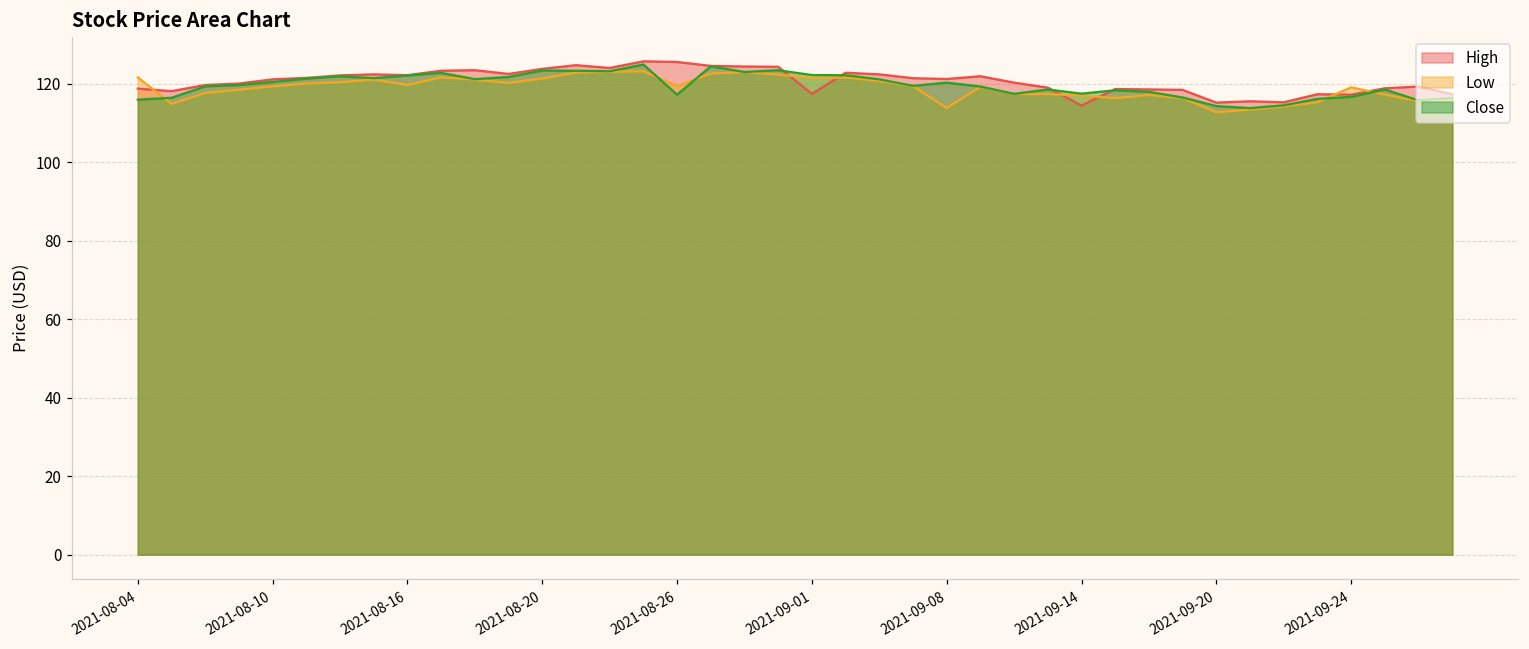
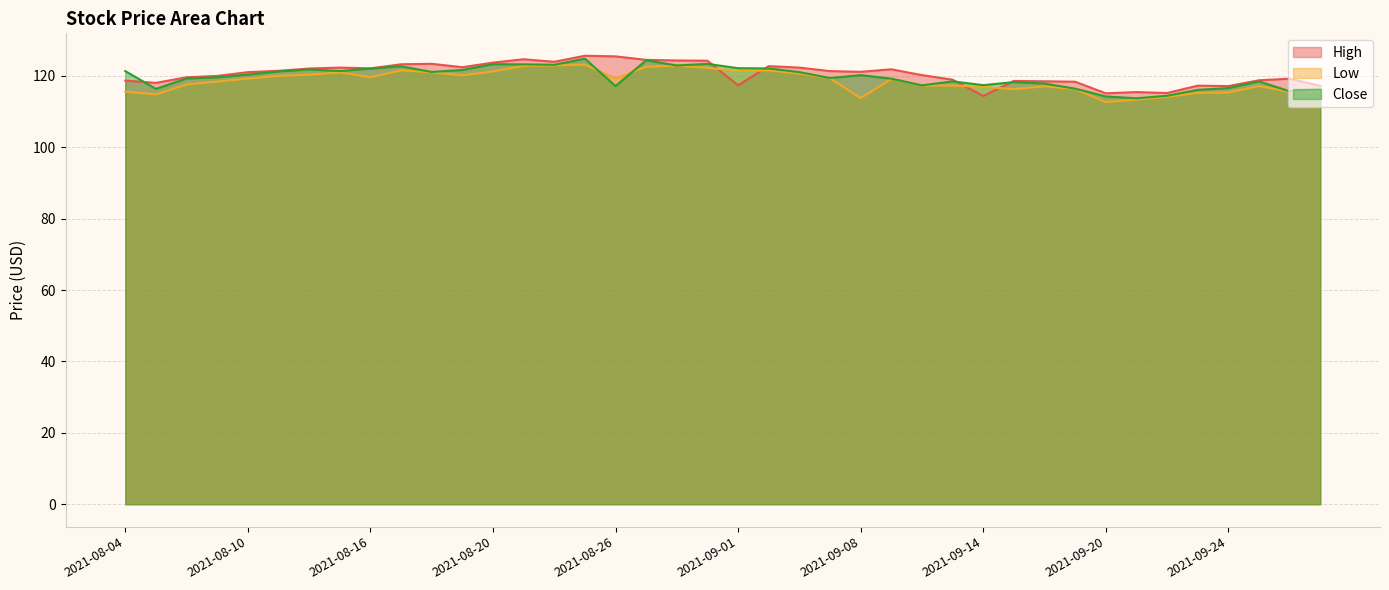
Low, 2021-08-04: 122 -> 116
Close, 2021-08-04: 116 -> 121
Low, 2021-09-24: 119 -> 115
